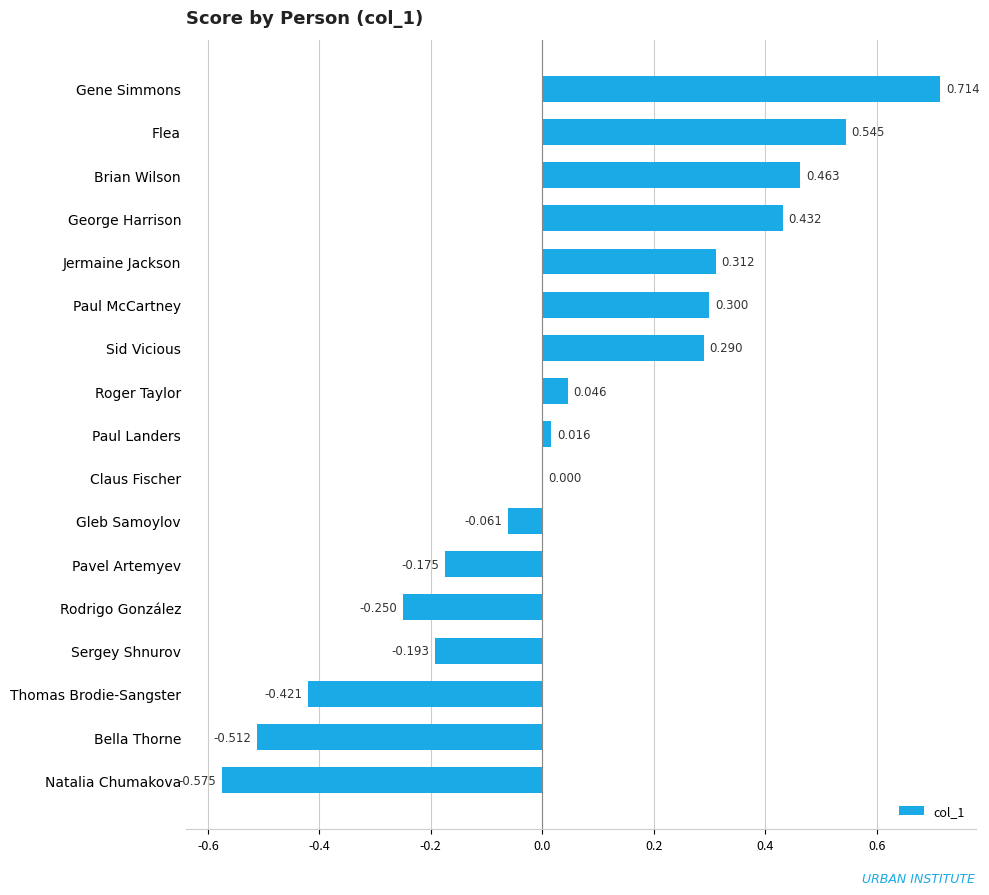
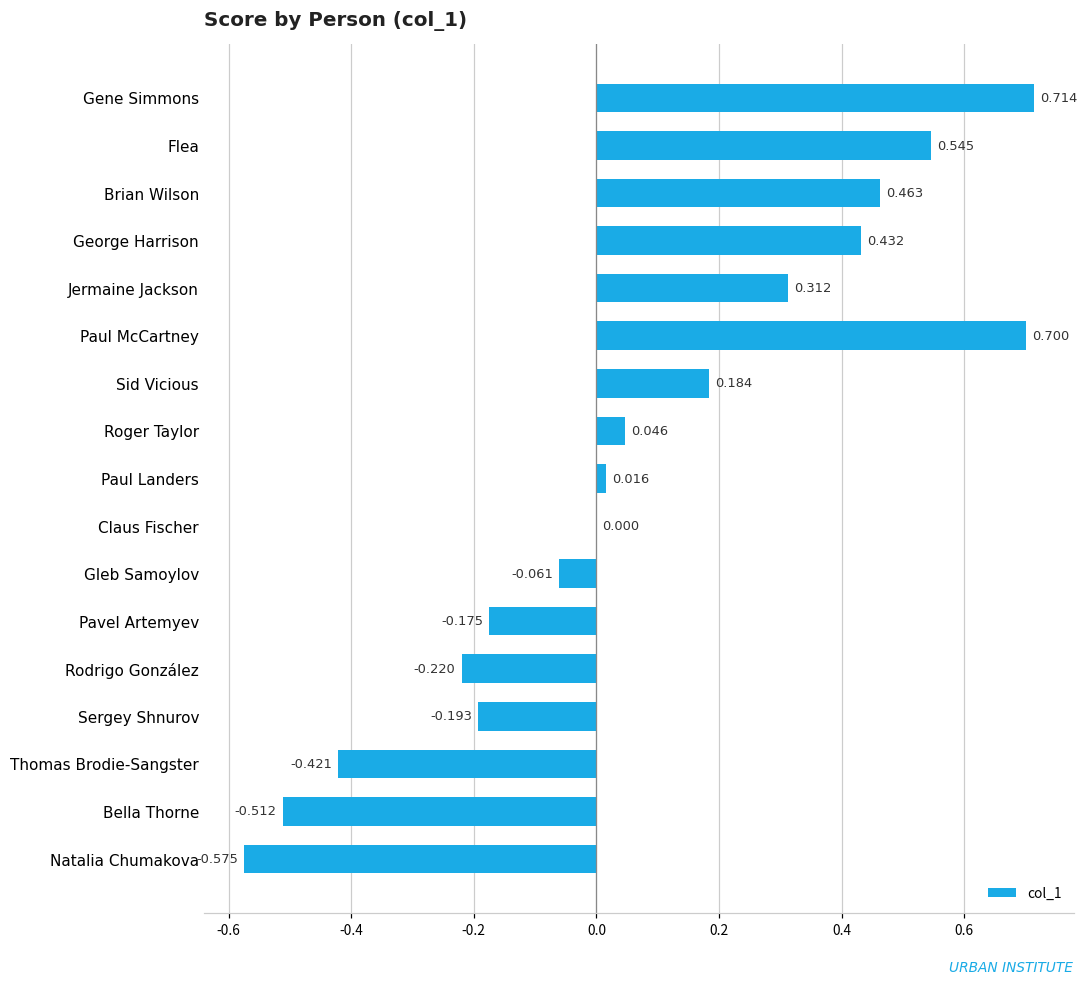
Paul McCartney: 0.300 -> 0.700
Sid Vicious: 0.290 -> 0.184
Rodrigo González: -0.250 -> -0.220
